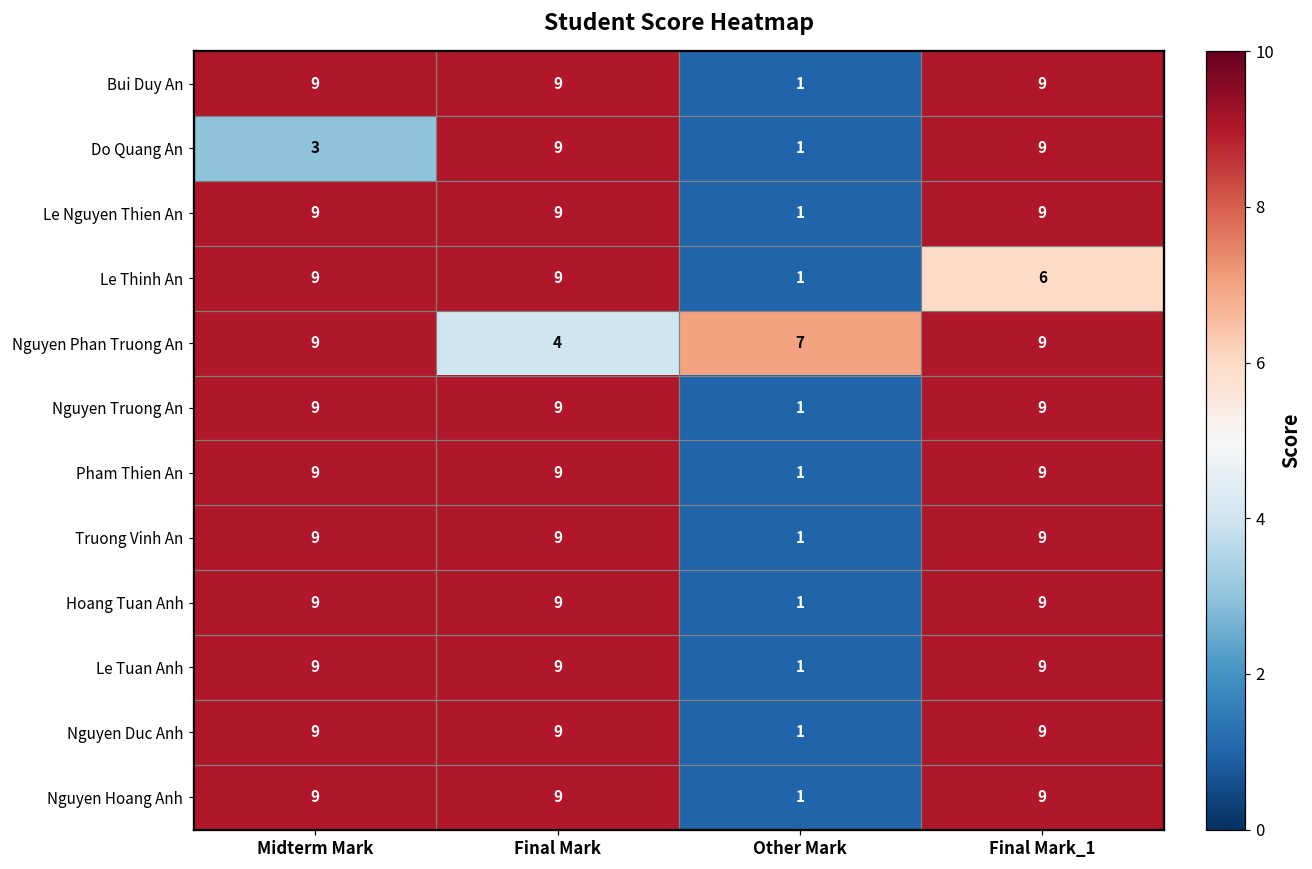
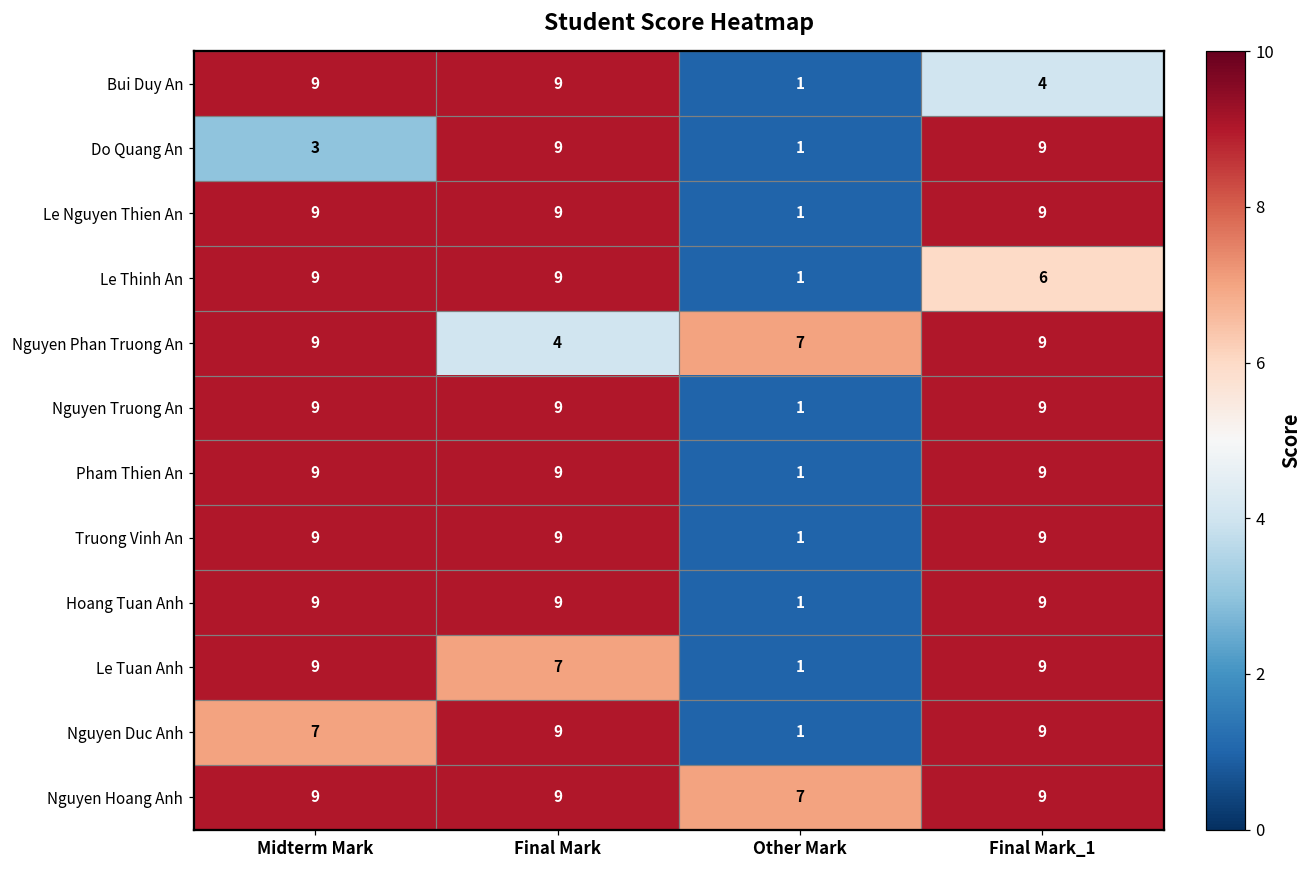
Bui Duy An, Final Mark_1: 9 -> 4
Le Tuan Anh, Final Mark: 9 -> 7
Nguyen Duc Anh, Midterm Mark: 9 -> 7
Nguyen Hoang Anh, Other Mark: 1 -> 7
